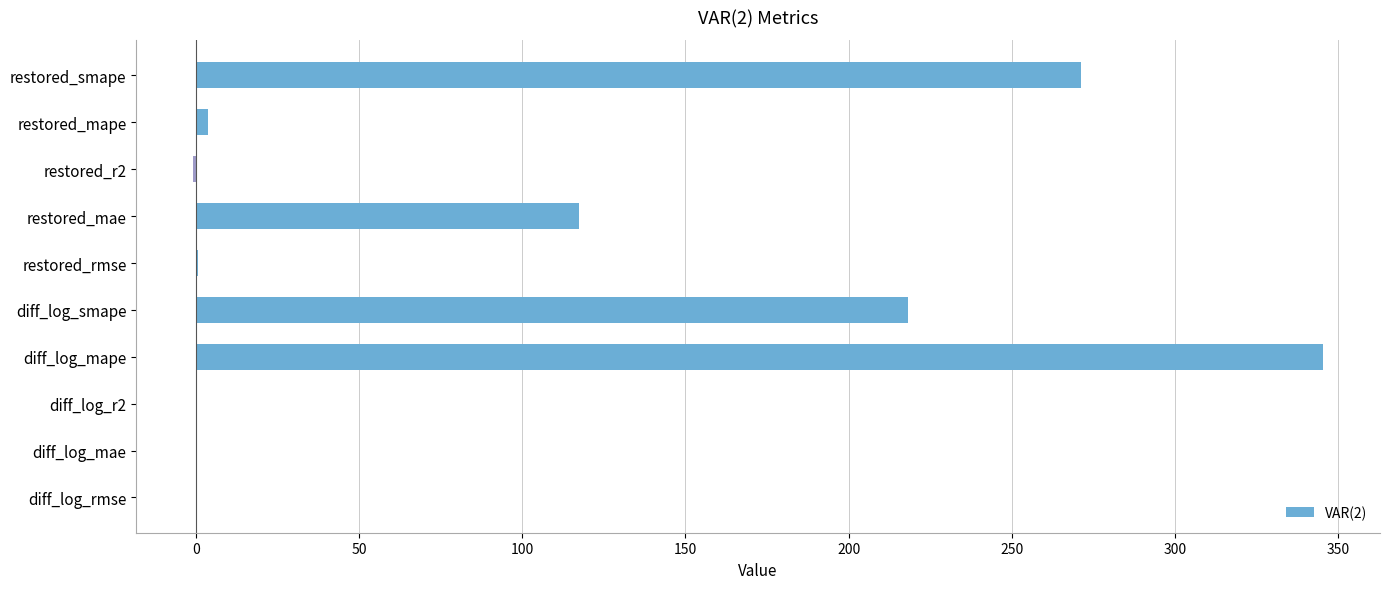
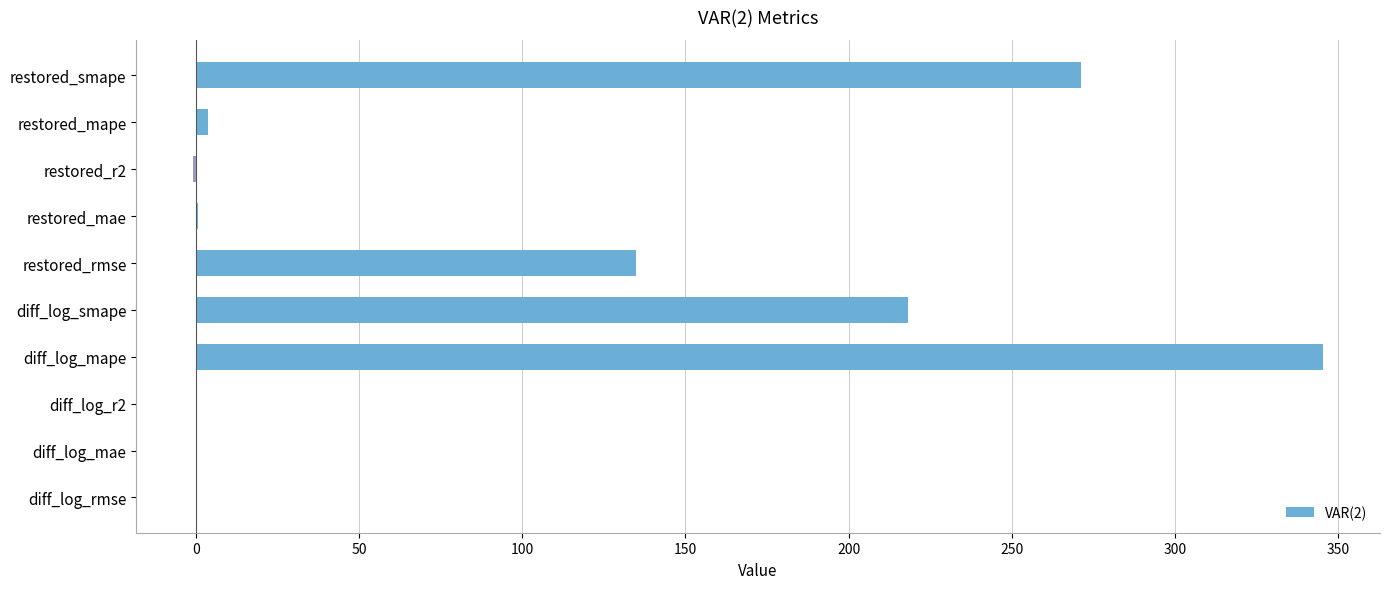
restored_mae: 117 -> 1
restored_rmse: 1 -> 135
